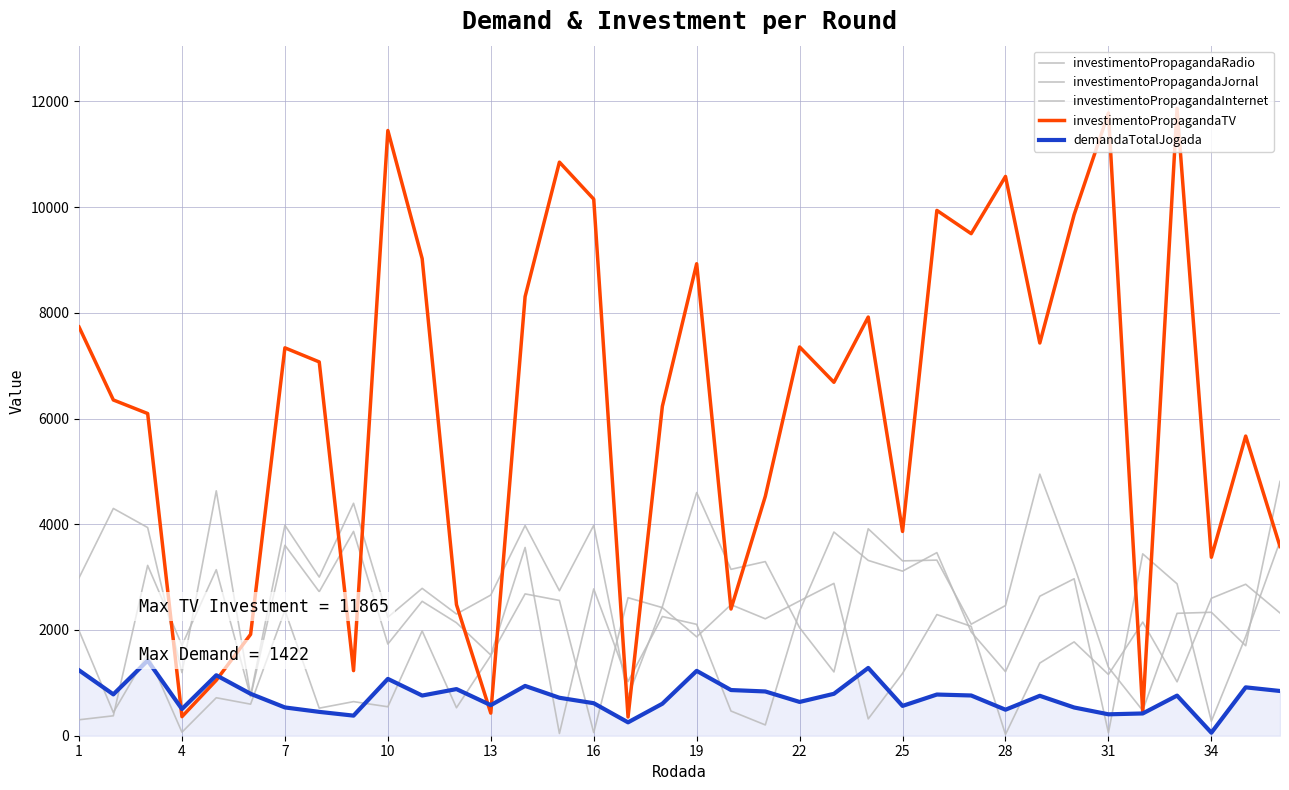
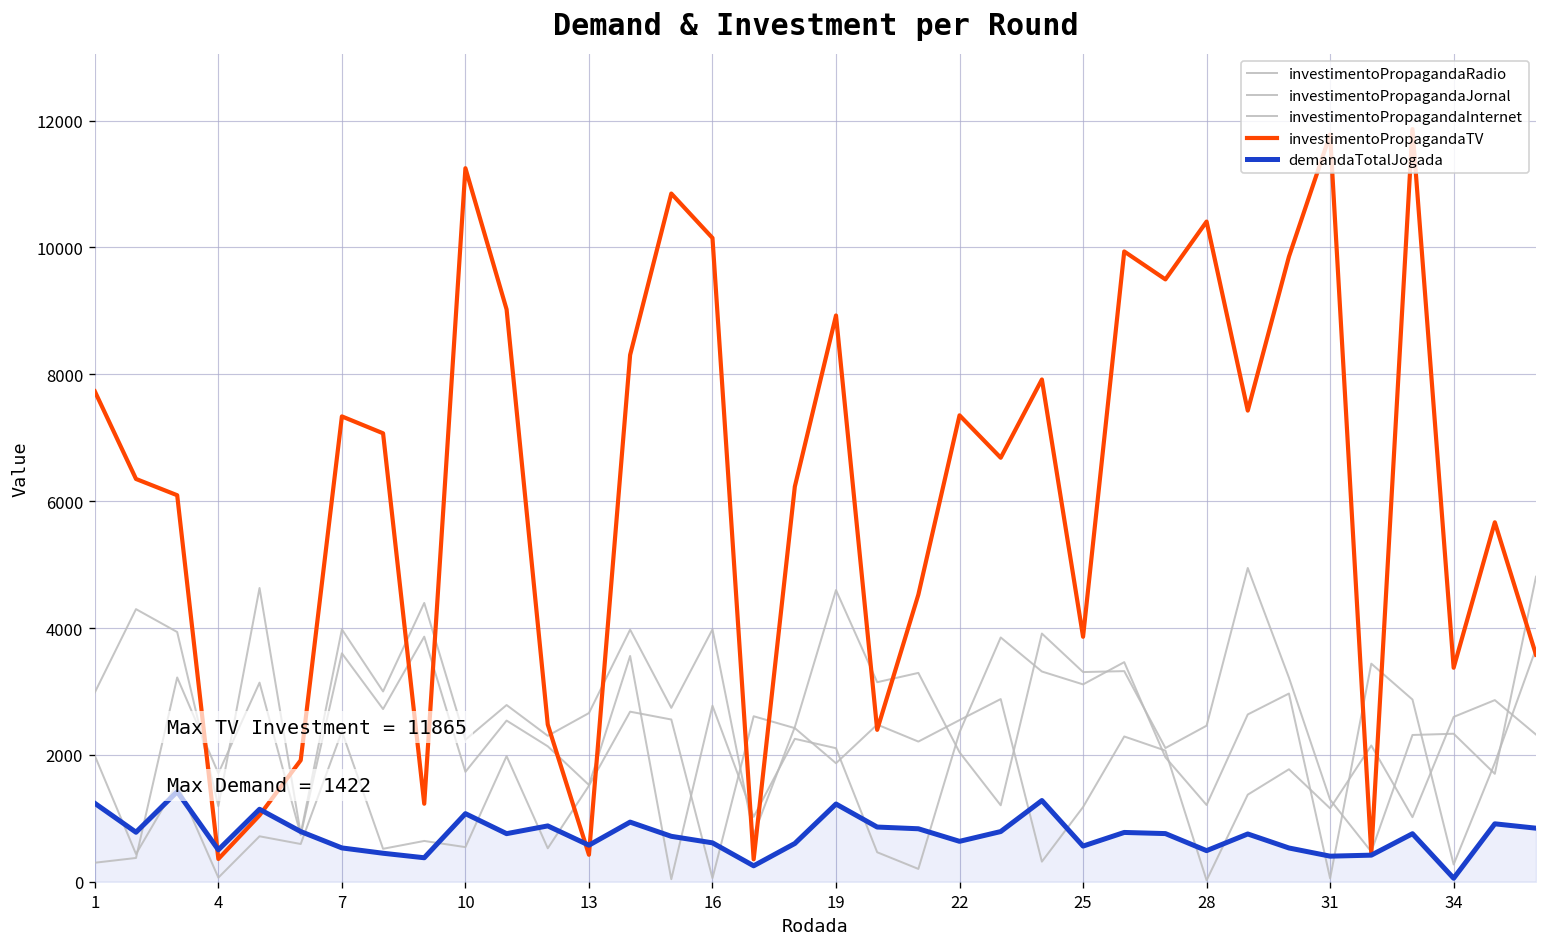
investimentoPropagandaTV, 10: 11400 -> 11200
investimentoPropagandaTV, 28: 10600 -> 10400
